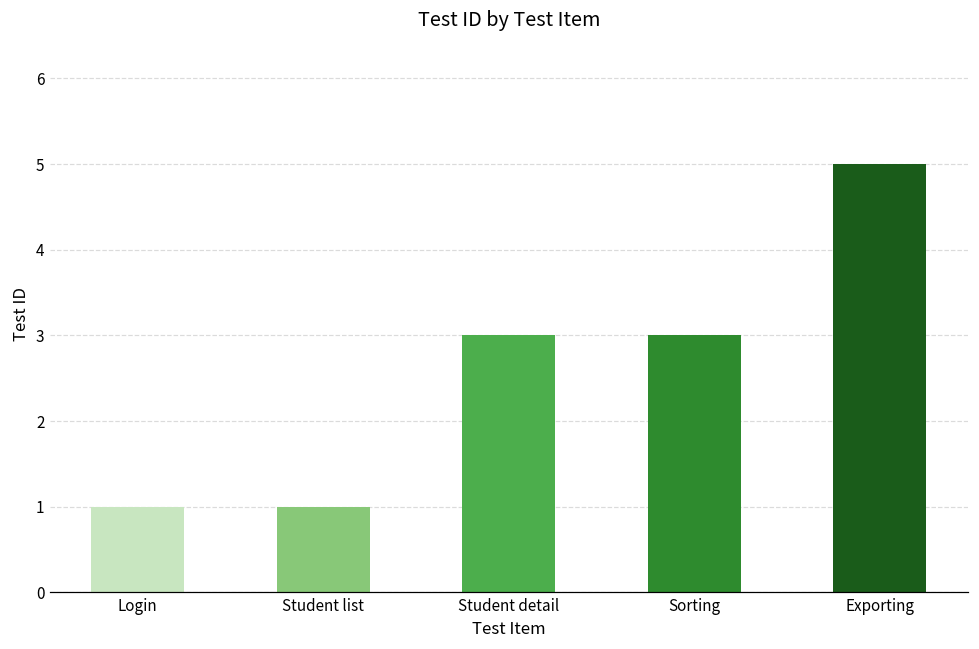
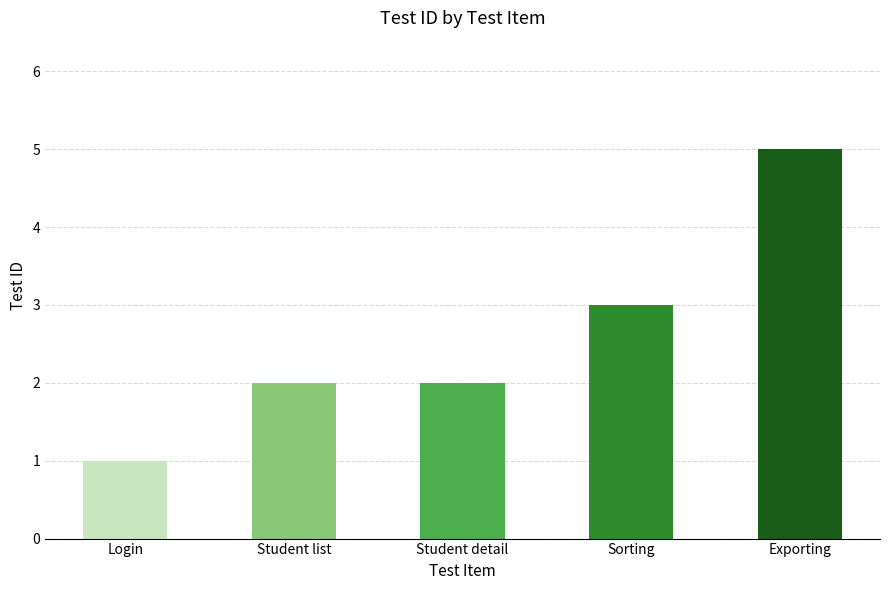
Student list: 1 -> 2
Student detail: 3 -> 2
